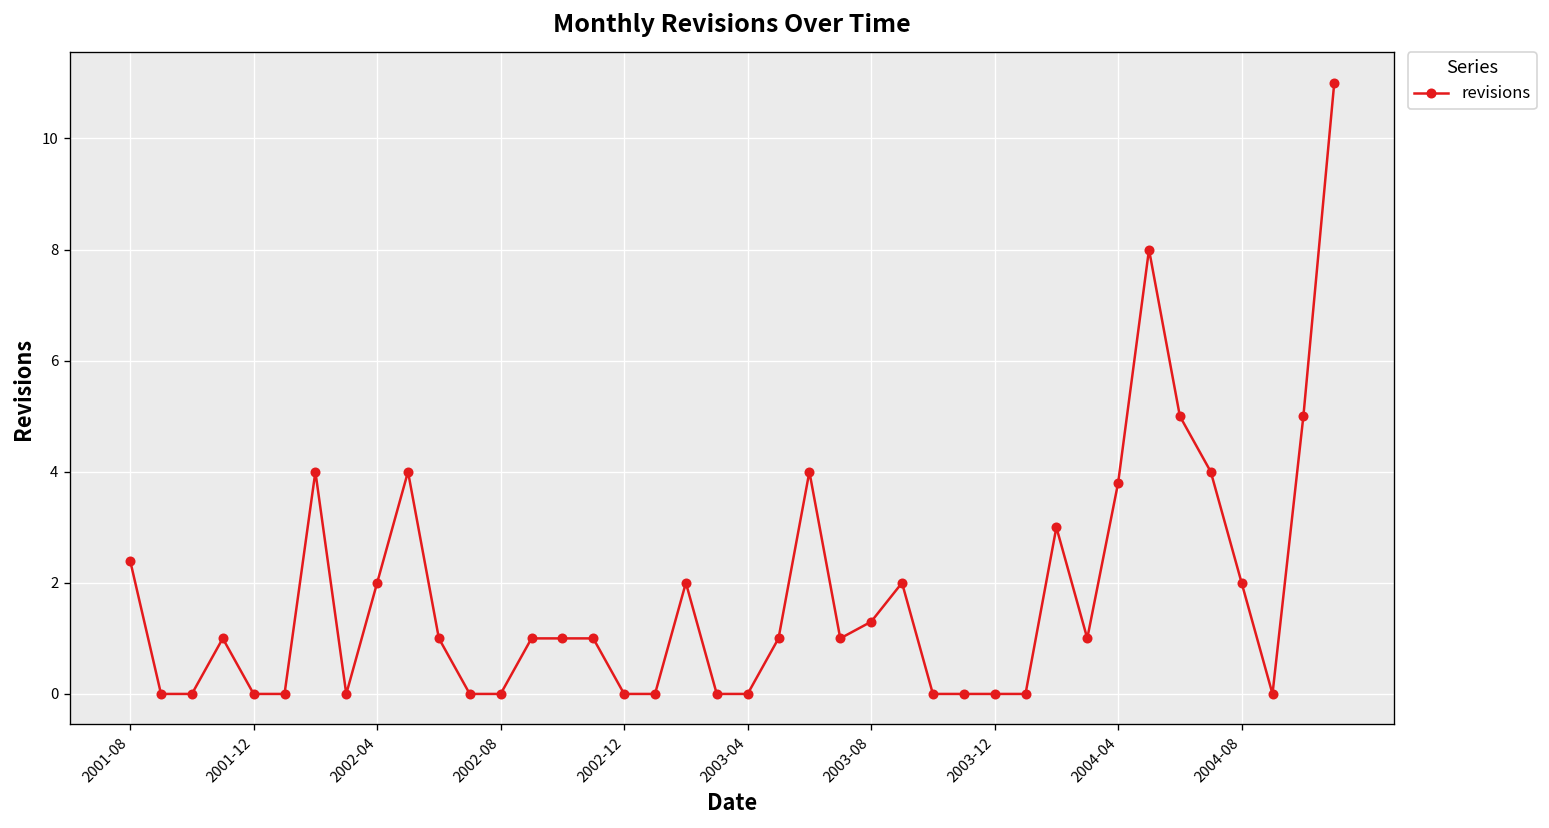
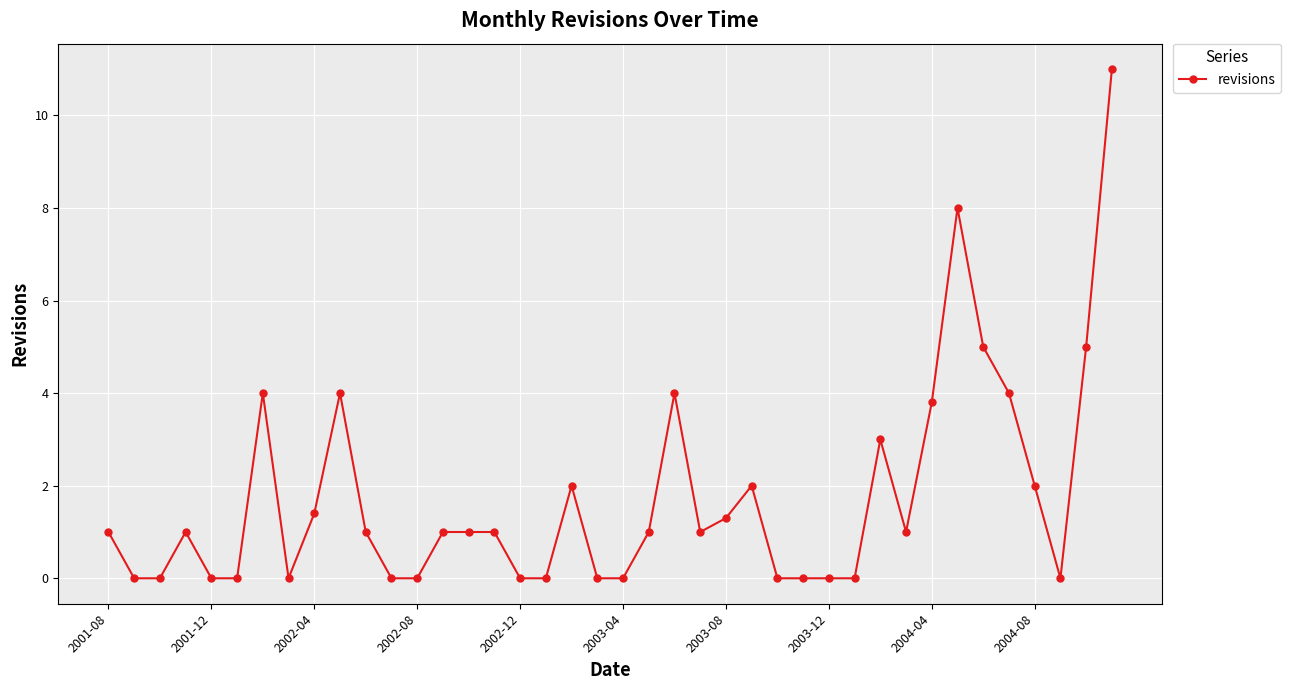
2001-08: 2.4 -> 1.0
2002-04: 2.0 -> 1.4
